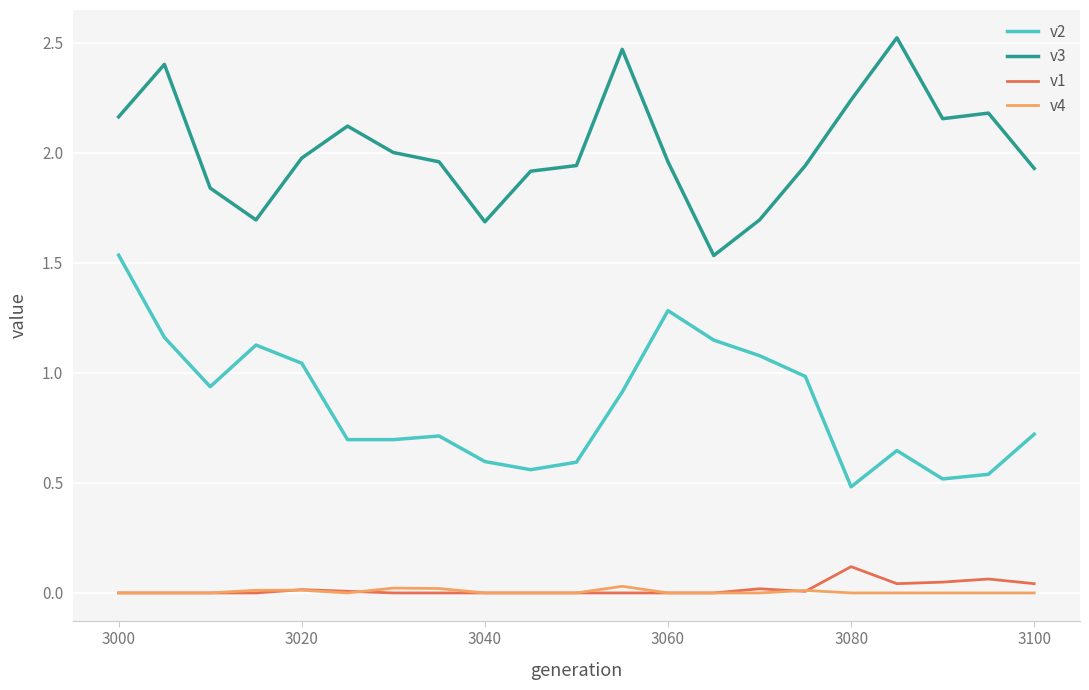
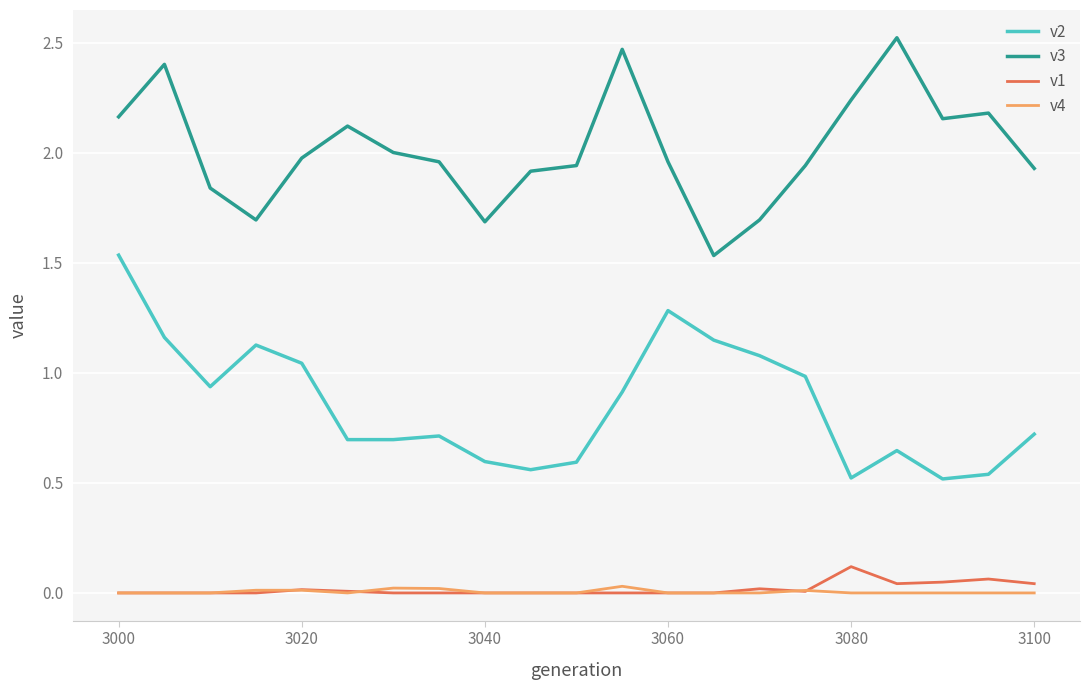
v2, 3080: 0.48 -> 0.52
